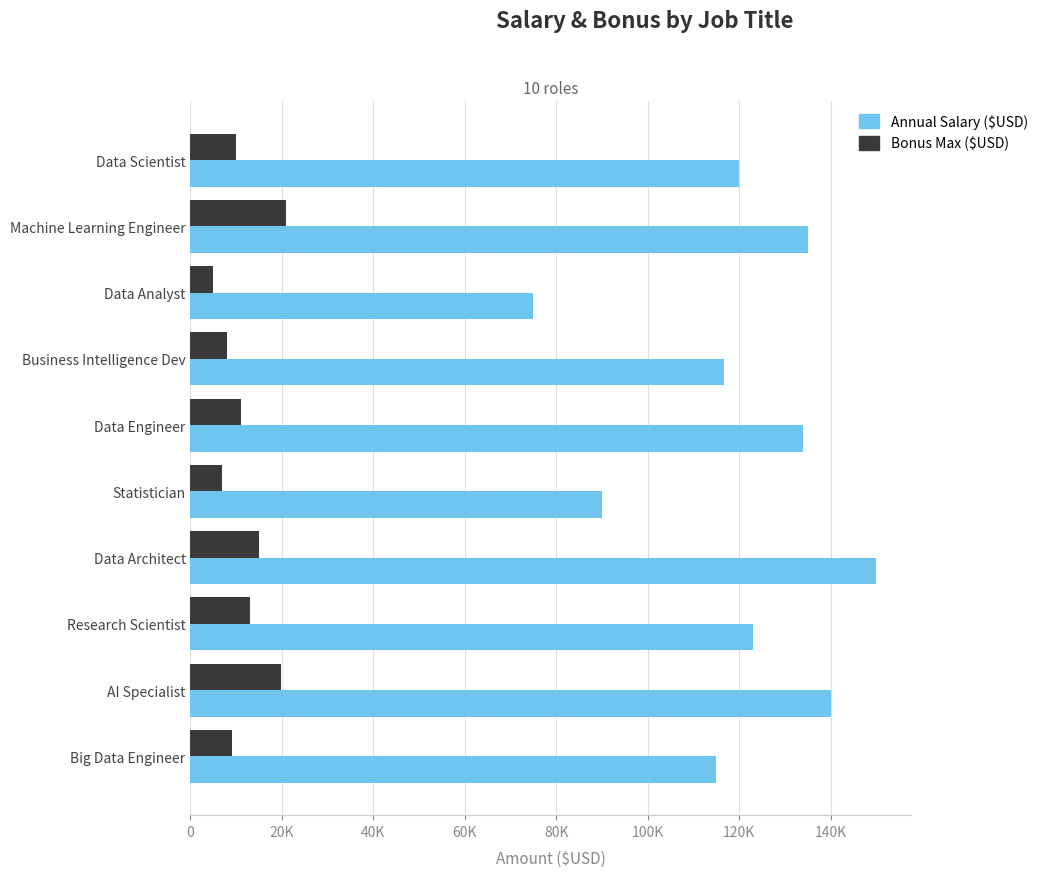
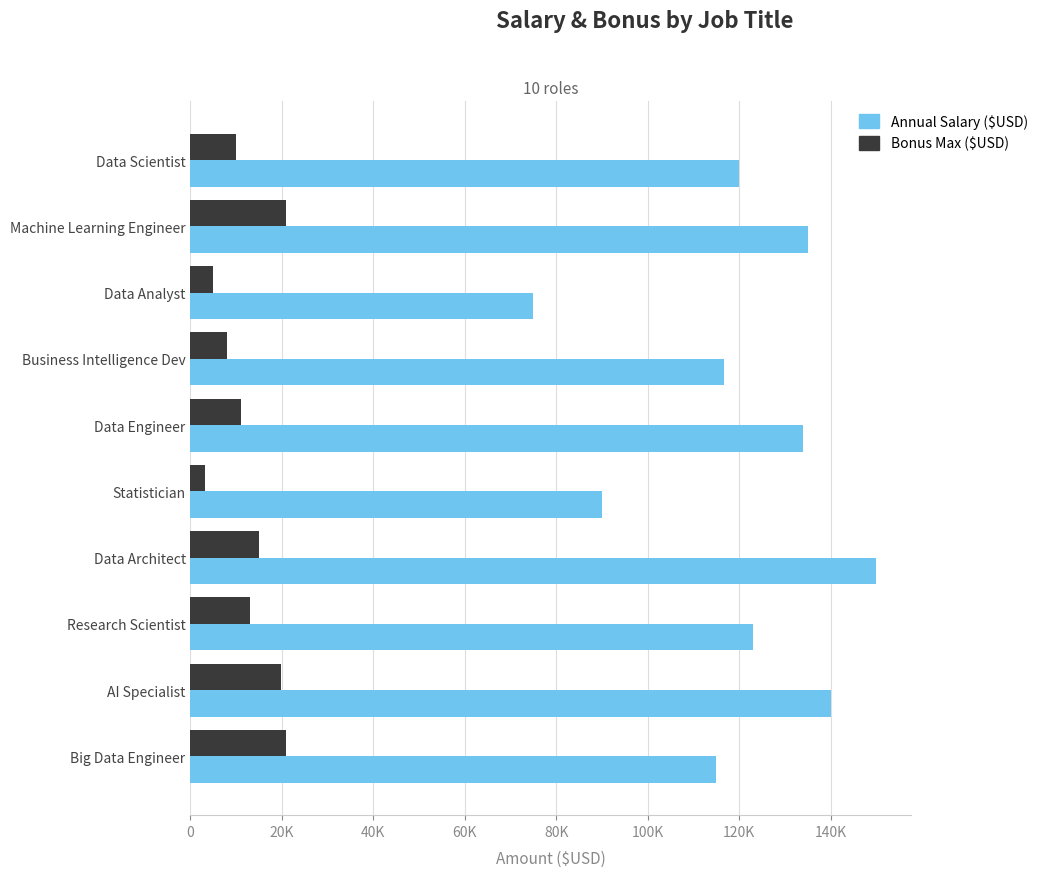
Bonus Max ($USD), Statistician: 7000 -> 3000
Bonus Max ($USD), Big Data Engineer: 9000 -> 21000
